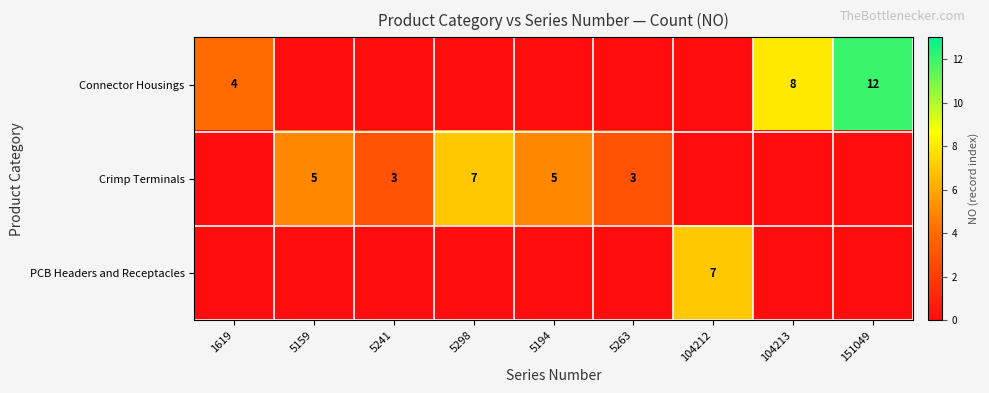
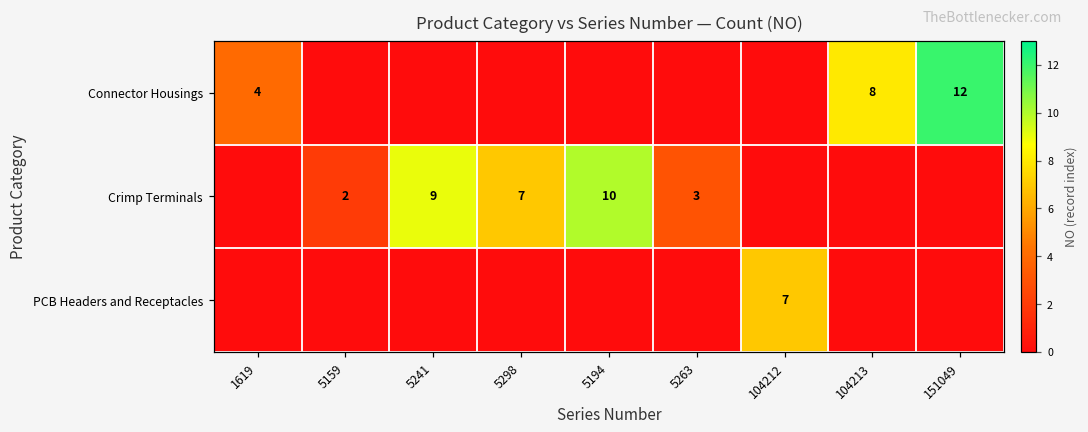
Crimp Terminals, 5159: 5 -> 2
Crimp Terminals, 5241: 3 -> 9
Crimp Terminals, 5194: 5 -> 10
